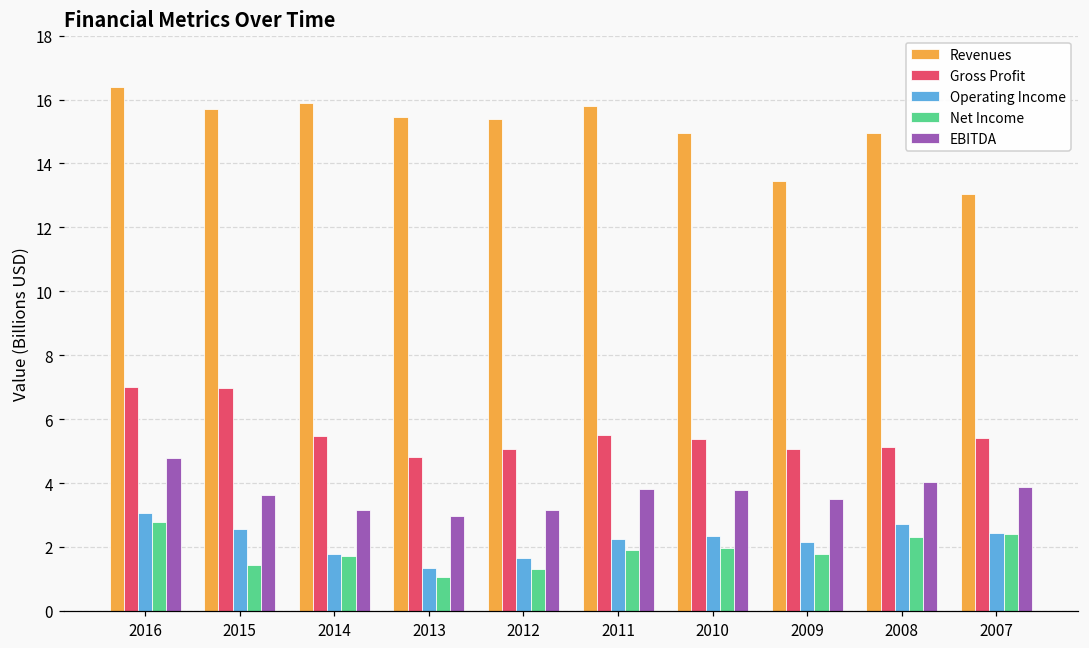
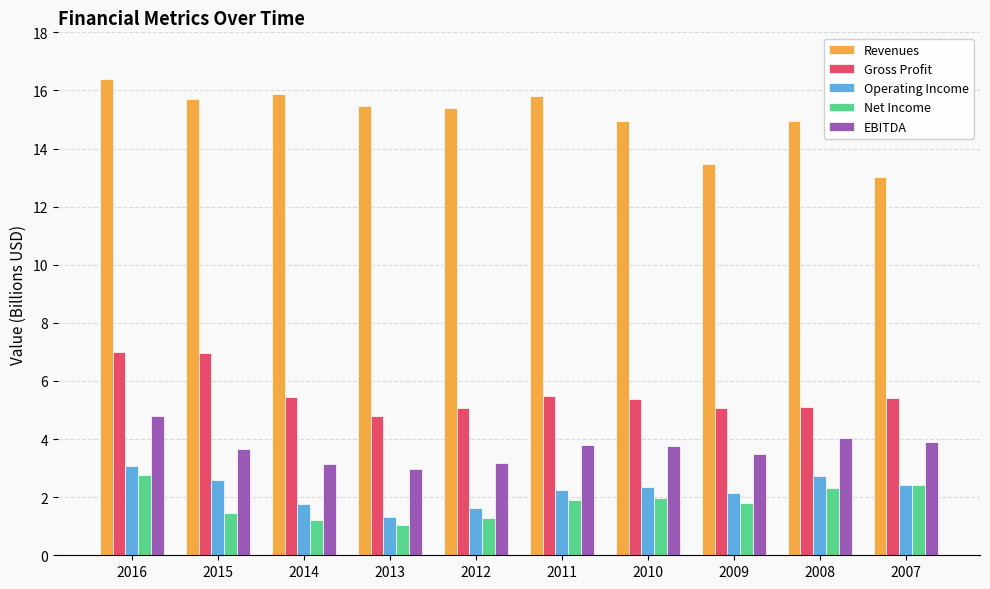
Net Income, 2014: 1.7 -> 1.2
